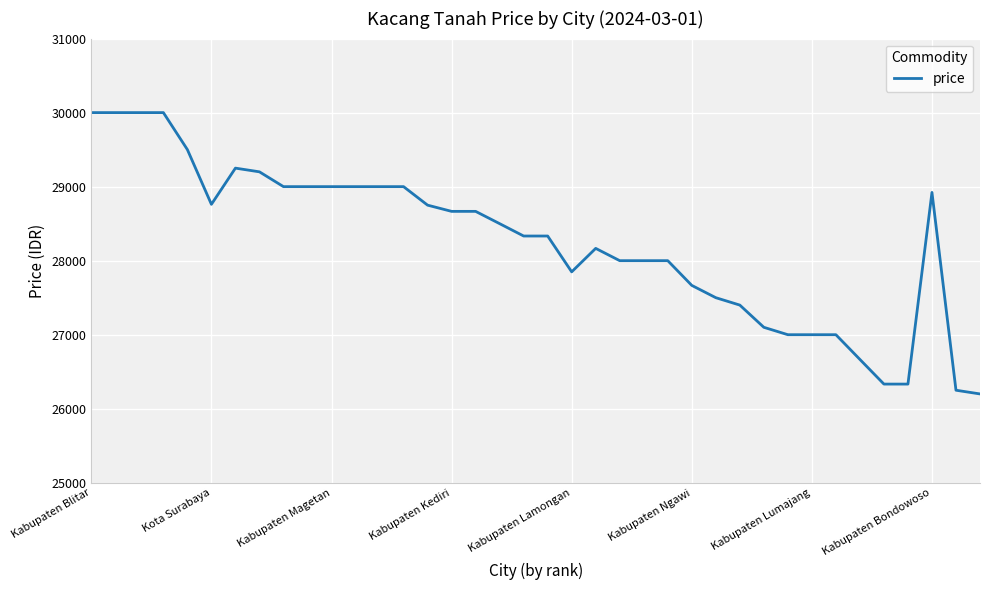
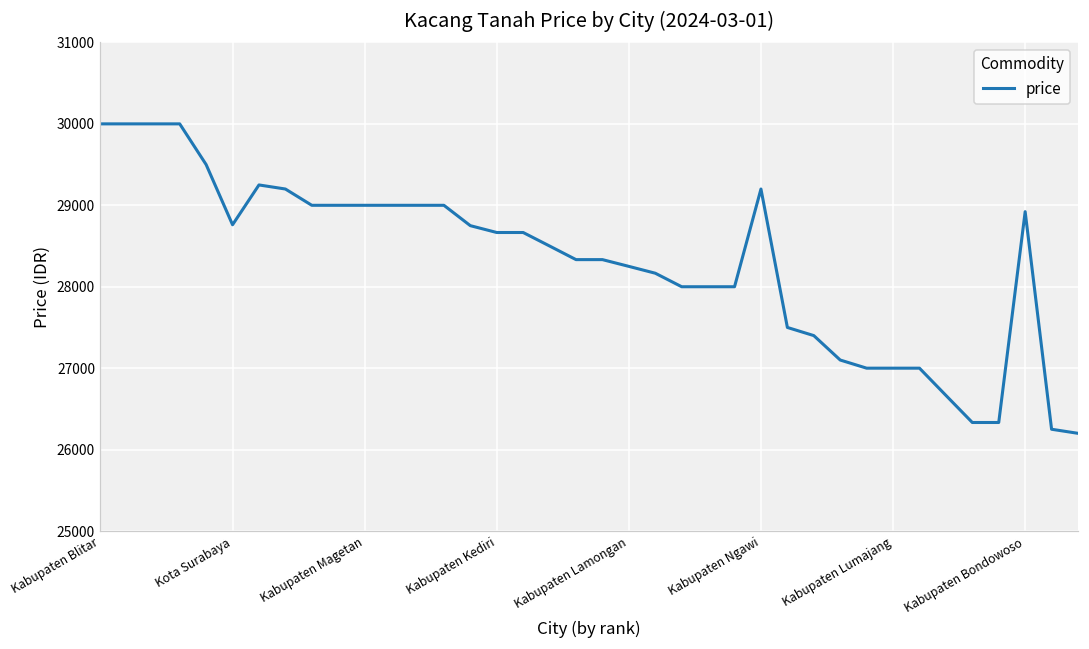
Kabupaten Lamongan: 27800 -> 28300
Kabupaten Ngawi: 27700 -> 29200
